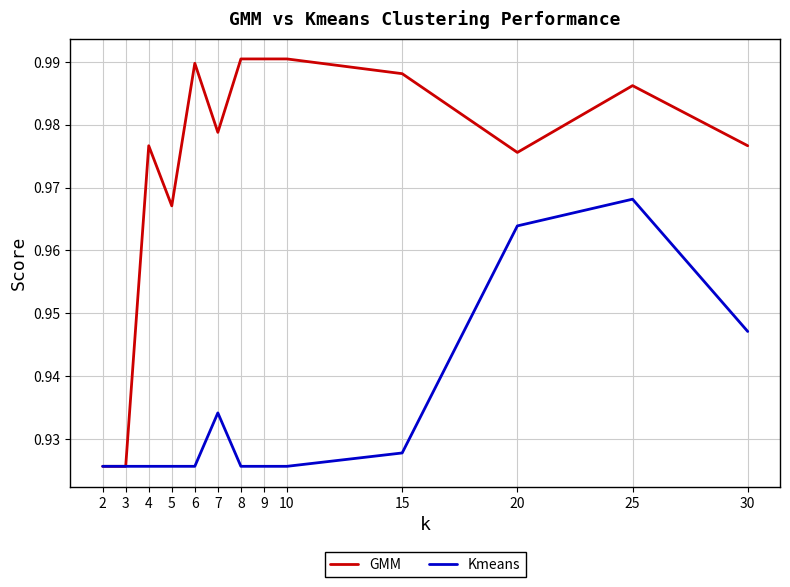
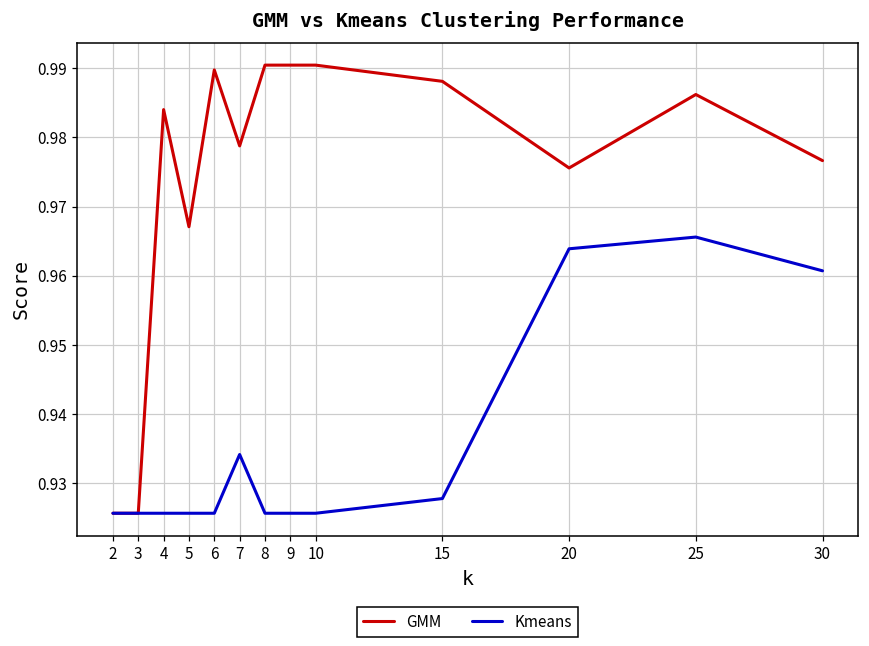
GMM, 4: 0.977 -> 0.984
Kmeans, 25: 0.968 -> 0.966
Kmeans, 30: 0.947 -> 0.961
